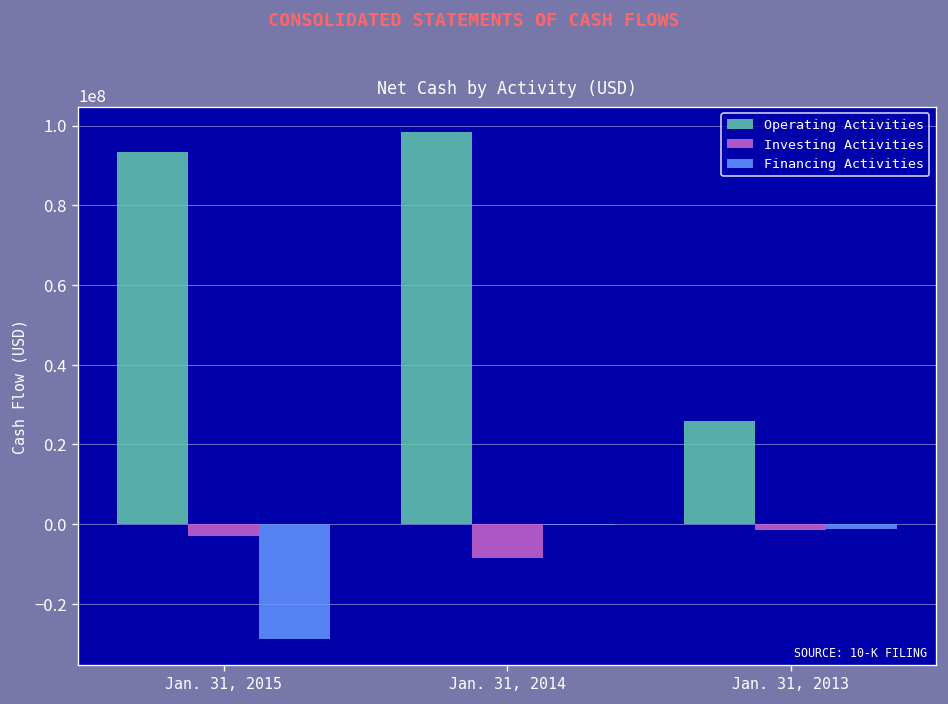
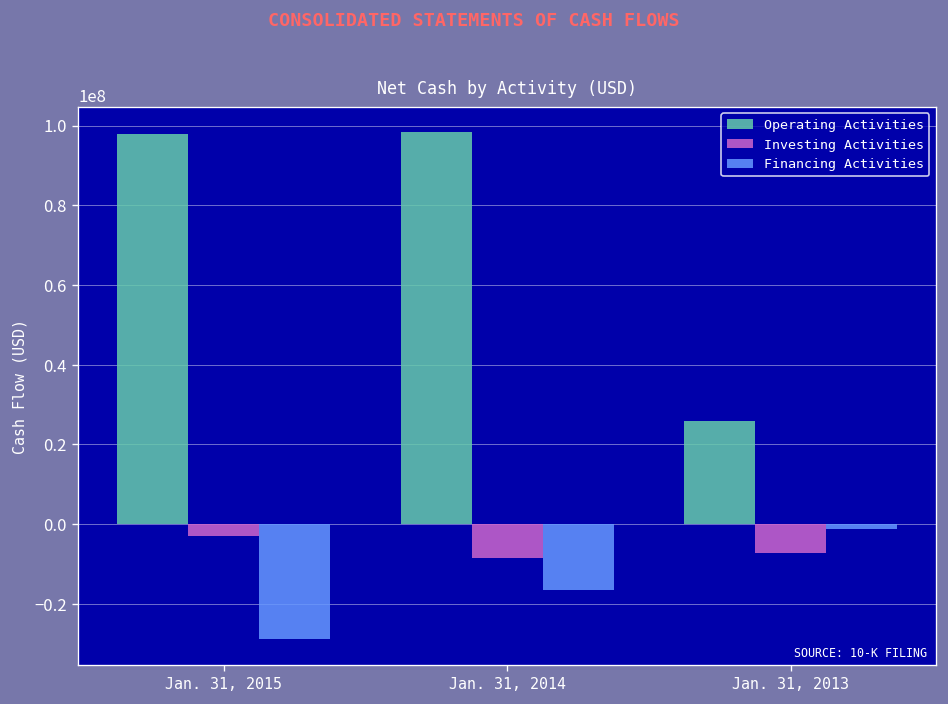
Operating Activities, Jan. 31, 2015: 93000000 -> 98000000
Financing Activities, Jan. 31, 2014: 0 -> -17000000
Investing Activities, Jan. 31, 2013: -1000000 -> -7000000
